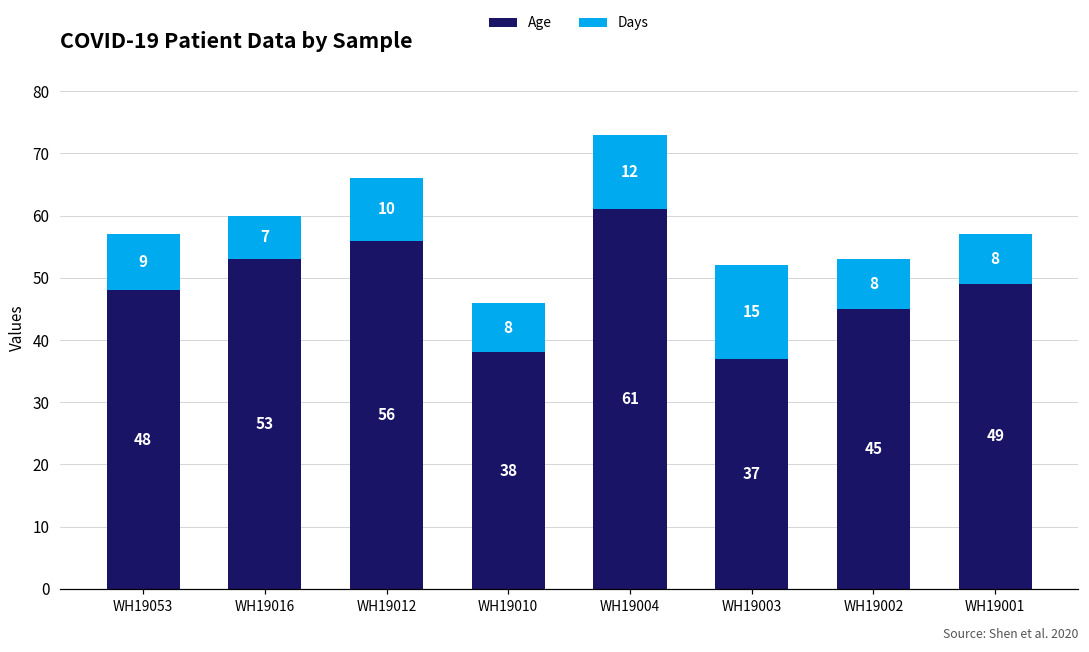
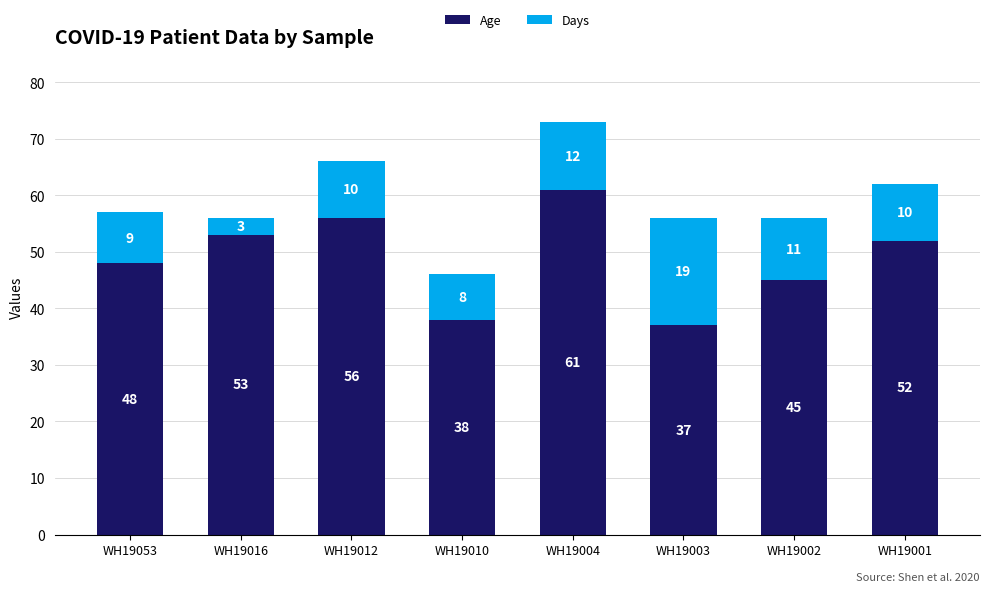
Days, WH19016: 7 -> 3
Days, WH19003: 15 -> 19
Days, WH19002: 8 -> 11
Age, WH19001: 49 -> 52
Days, WH19001: 8 -> 10
